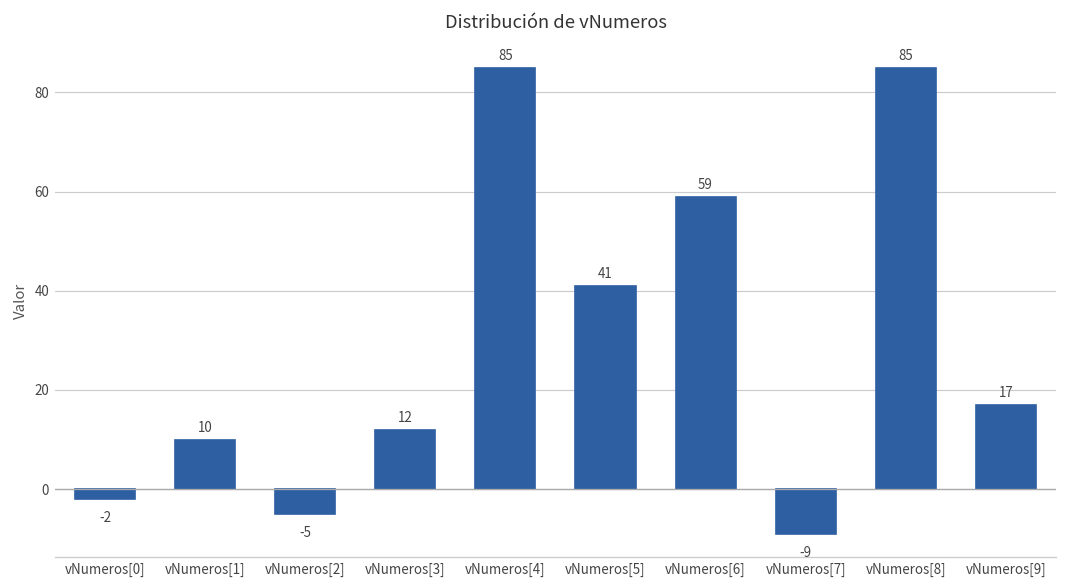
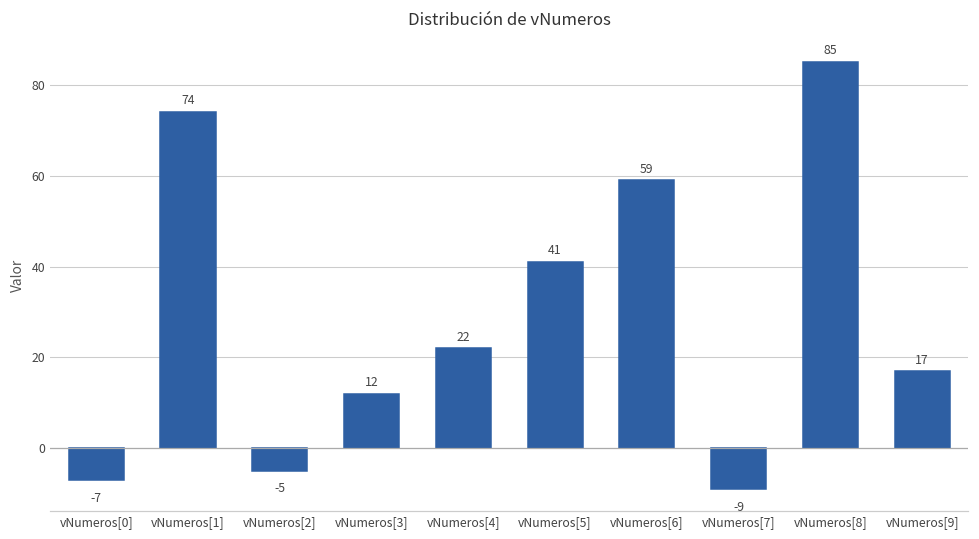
vNumeros[0]: -2 -> -7
vNumeros[1]: 10 -> 74
vNumeros[4]: 85 -> 22
